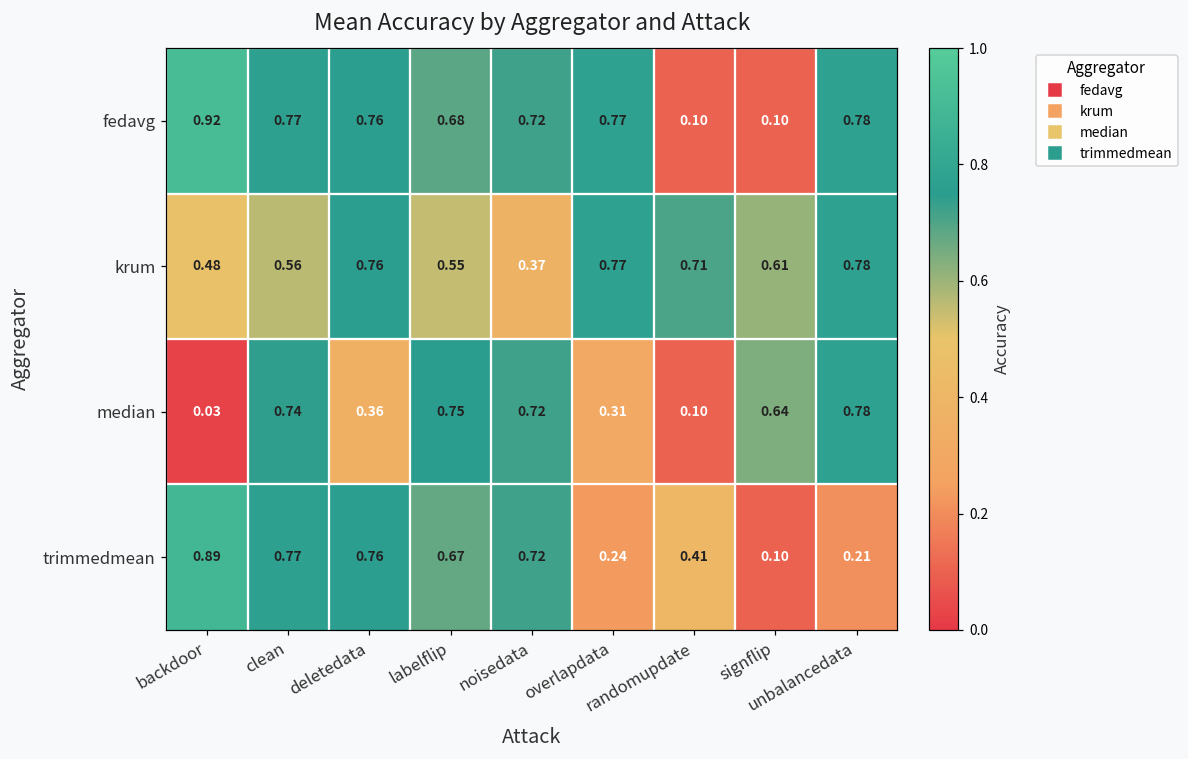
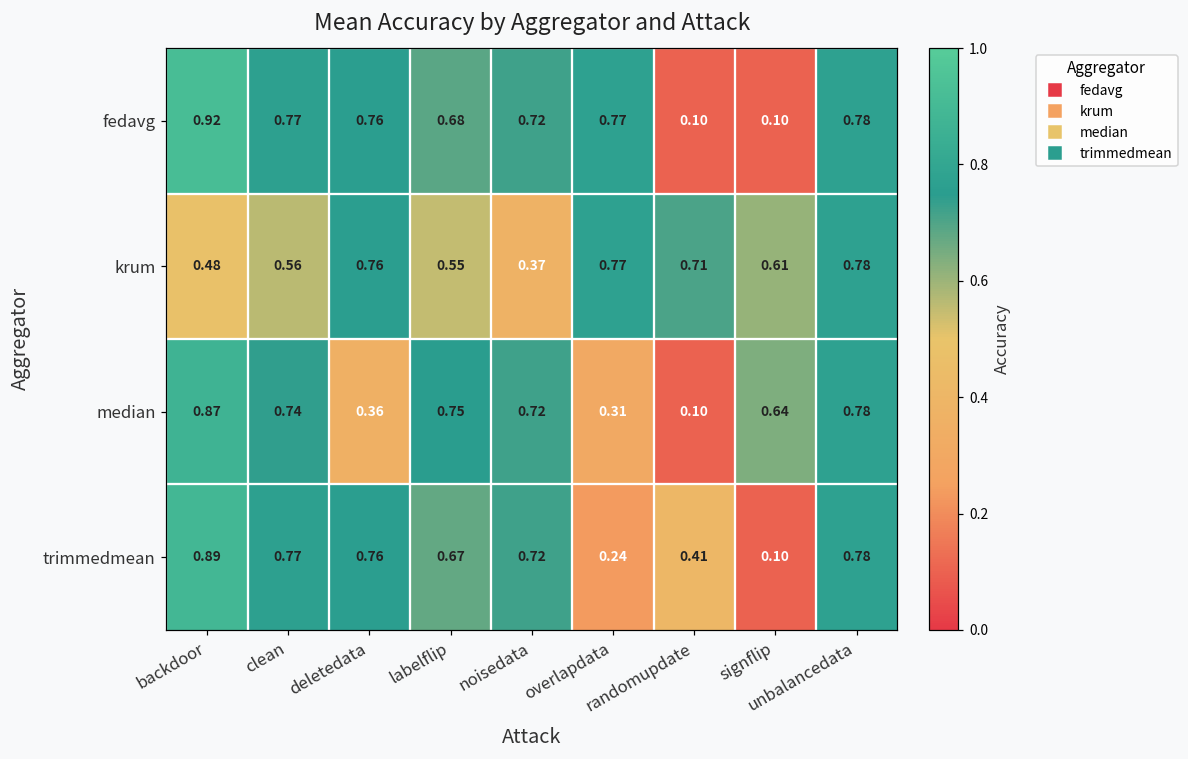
median, backdoor: 0.03 -> 0.87
trimmedmean, unbalancedata: 0.21 -> 0.78
